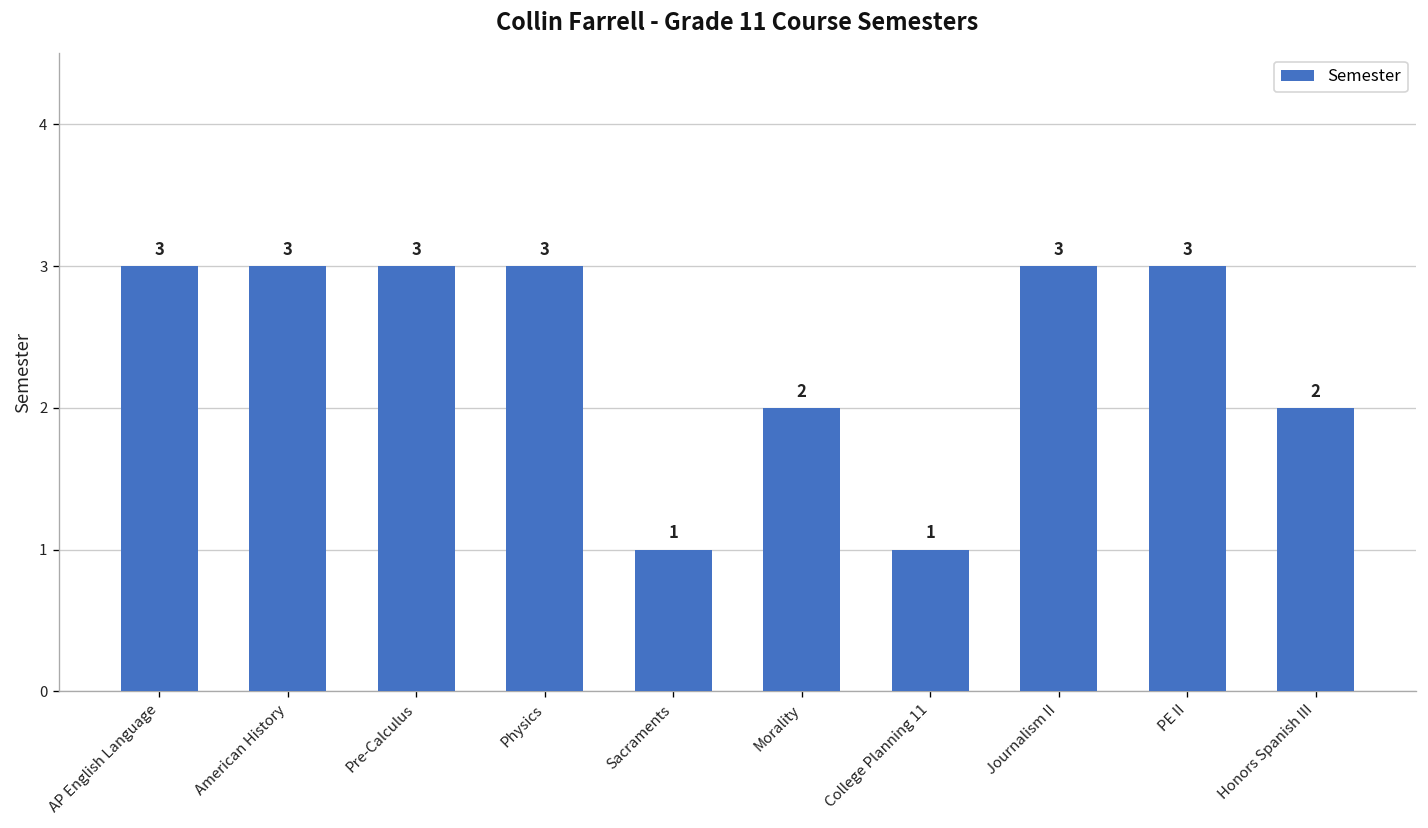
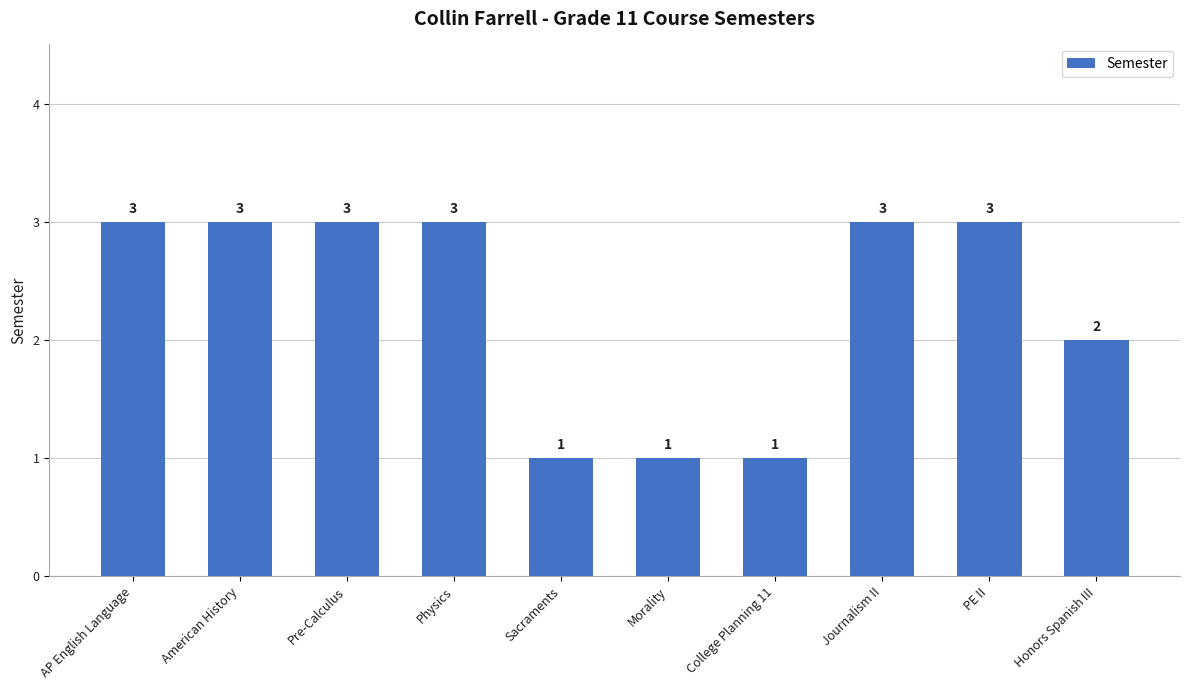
Morality: 2 -> 1
